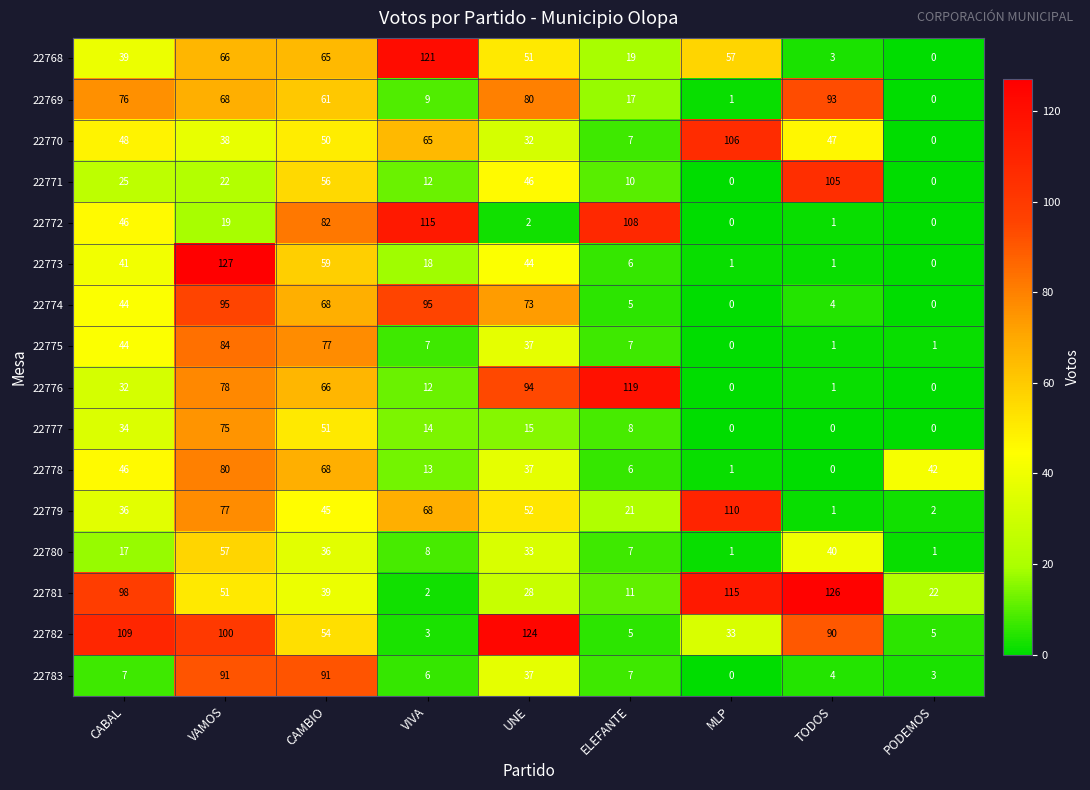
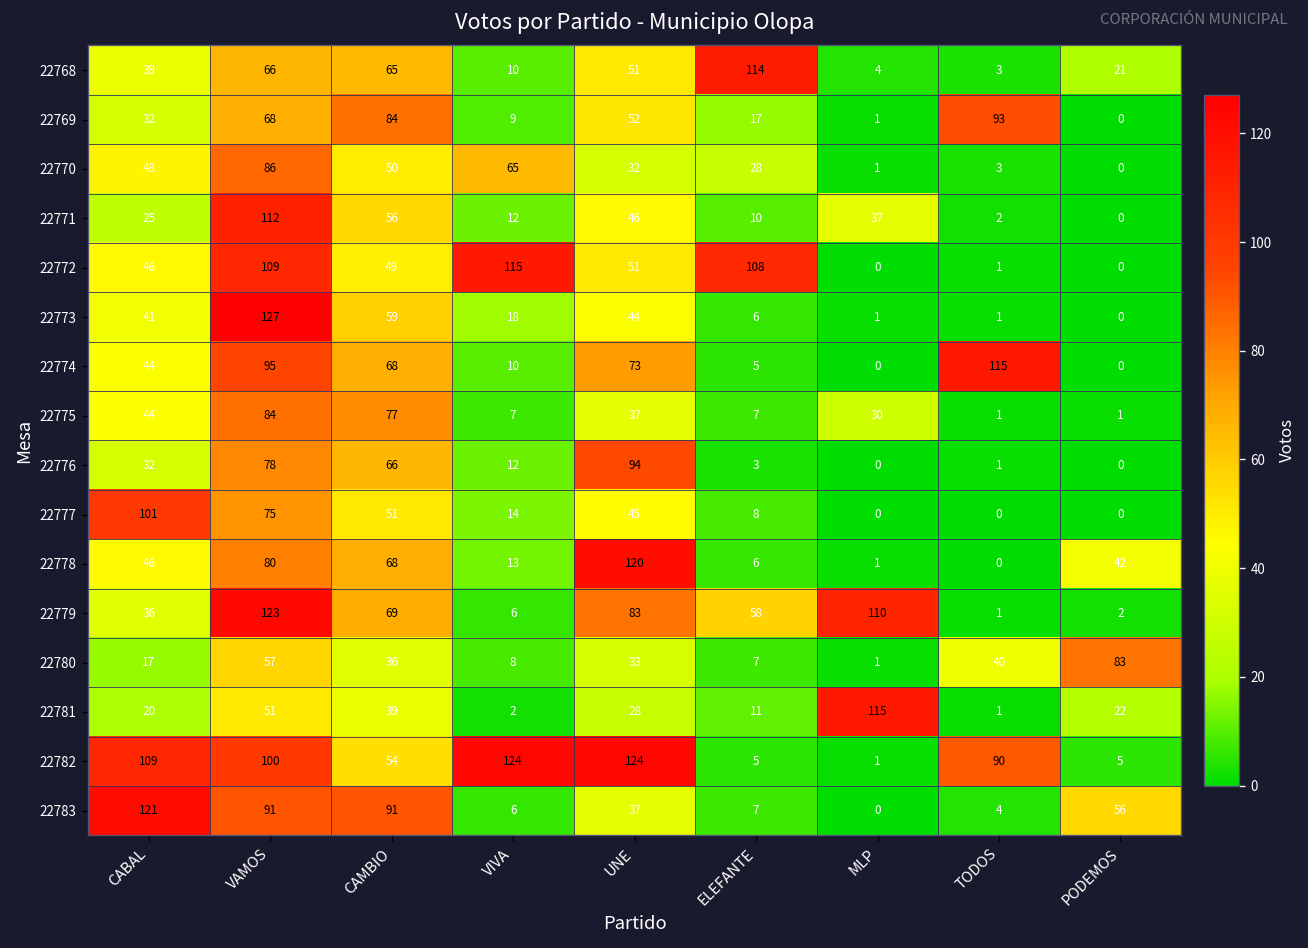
22768, VIVA: 121 -> 10
22768, ELEFANTE: 19 -> 114
22768, MLP: 57 -> 4
22768, PODEMOS: 0 -> 21
22769, CABAL: 76 -> 32
22769, CAMBIO: 61 -> 84
22769, UNE: 80 -> 52
22770, VAMOS: 38 -> 86
22770, ELEFANTE: 7 -> 28
22770, MLP: 106 -> 1
22770, TODOS: 47 -> 3
22771, VAMOS: 22 -> 112
22771, MLP: 0 -> 37
22771, TODOS: 105 -> 2
22772, VAMOS: 19 -> 109
22772, CAMBIO: 82 -> 49
22772, UNE: 2 -> 51
22774, VIVA: 95 -> 10
22774, TODOS: 4 -> 115
22775, MLP: 0 -> 30
22776, ELEFANTE: 119 -> 3
22777, CABAL: 34 -> 101
22777, UNE: 15 -> 45
22778, UNE: 37 -> 120
22779, VAMOS: 77 -> 123
22779, CAMBIO: 45 -> 69
22779, VIVA: 68 -> 6
22779, UNE: 52 -> 83
22779, ELEFANTE: 21 -> 58
22780, PODEMOS: 1 -> 83
22781, CABAL: 98 -> 20
22781, TODOS: 126 -> 1
22782, VIVA: 3 -> 124
22782, MLP: 33 -> 1
22783, CABAL: 7 -> 121
22783, PODEMOS: 3 -> 56
